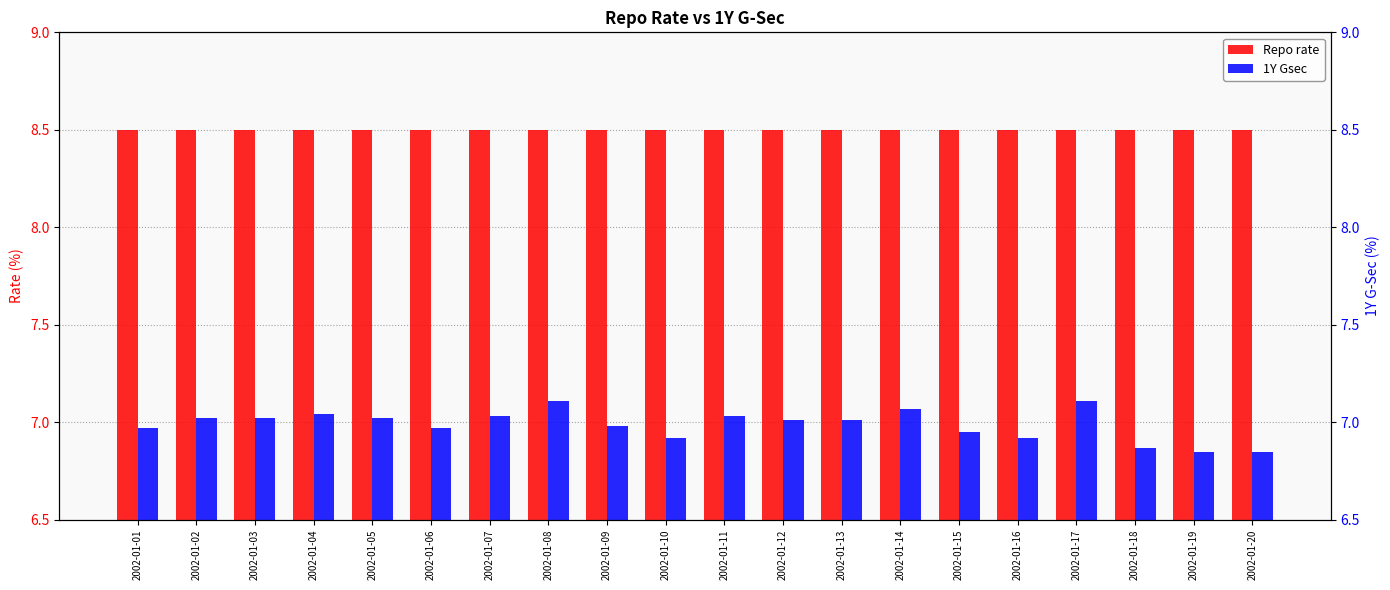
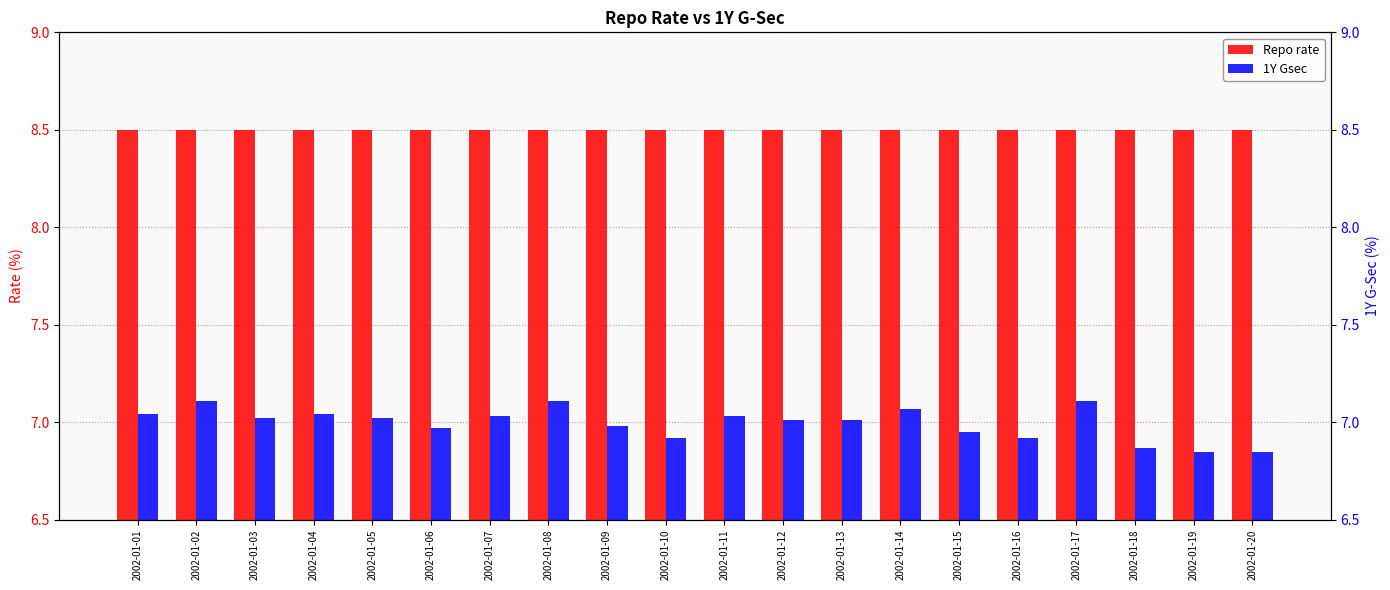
1Y Gsec, 2002-01-01: 6.97 -> 7.04
1Y Gsec, 2002-01-02: 7.02 -> 7.11
